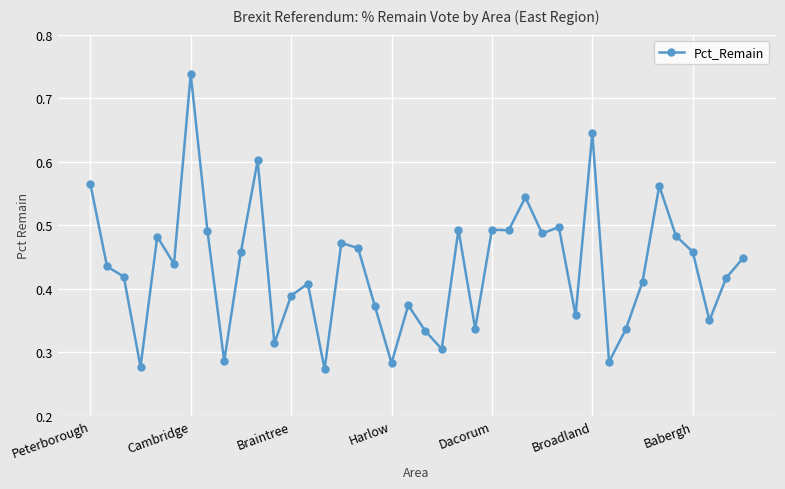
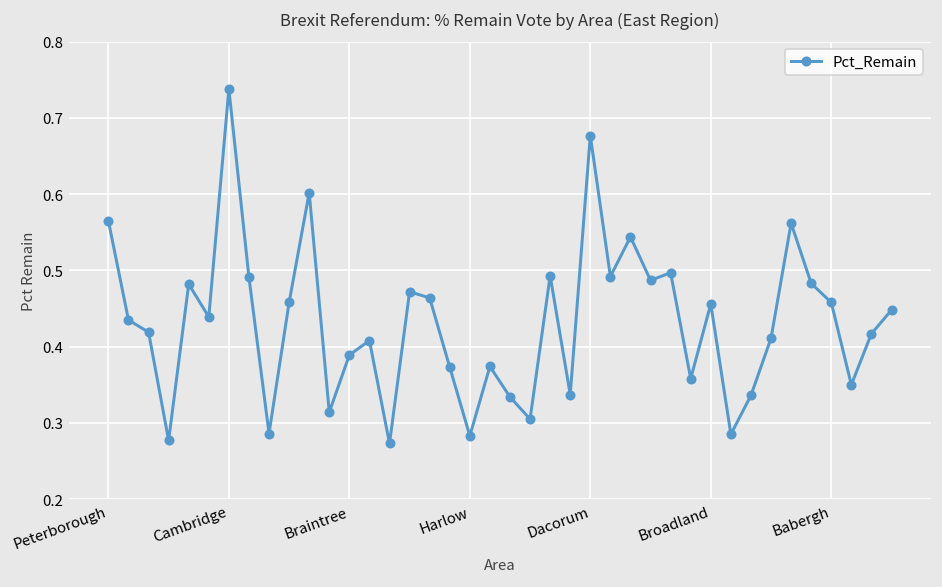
Dacorum: 0.49 -> 0.68
Broadland: 0.65 -> 0.46
